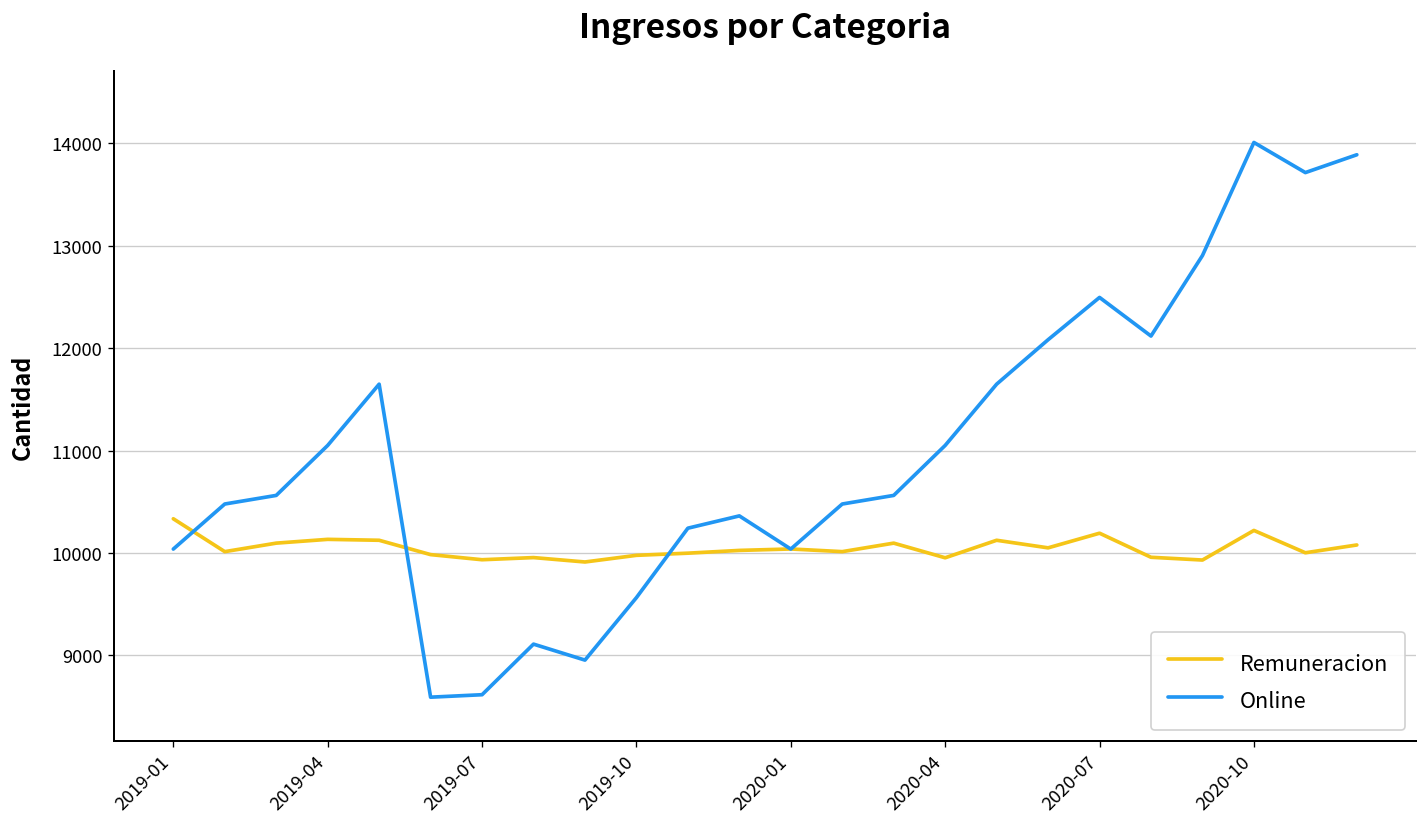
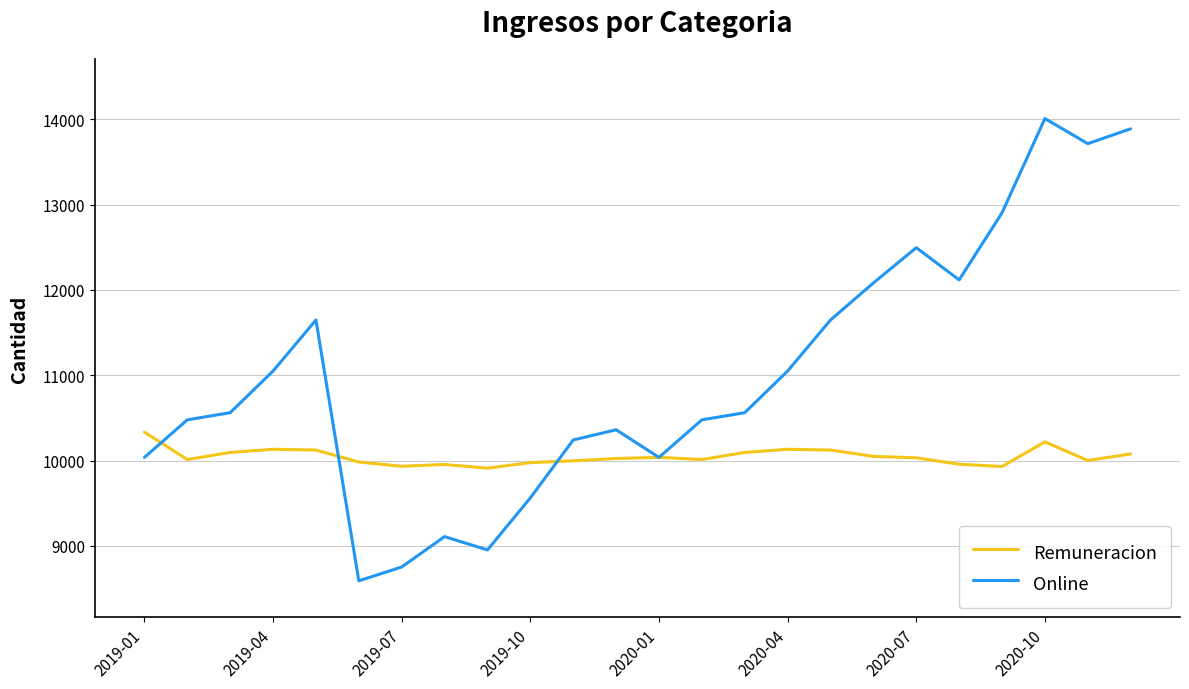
Online, 2019-07: 8600 -> 8800
Remuneracion, 2020-04: 10000 -> 10100
Remuneracion, 2020-07: 10200 -> 10000
